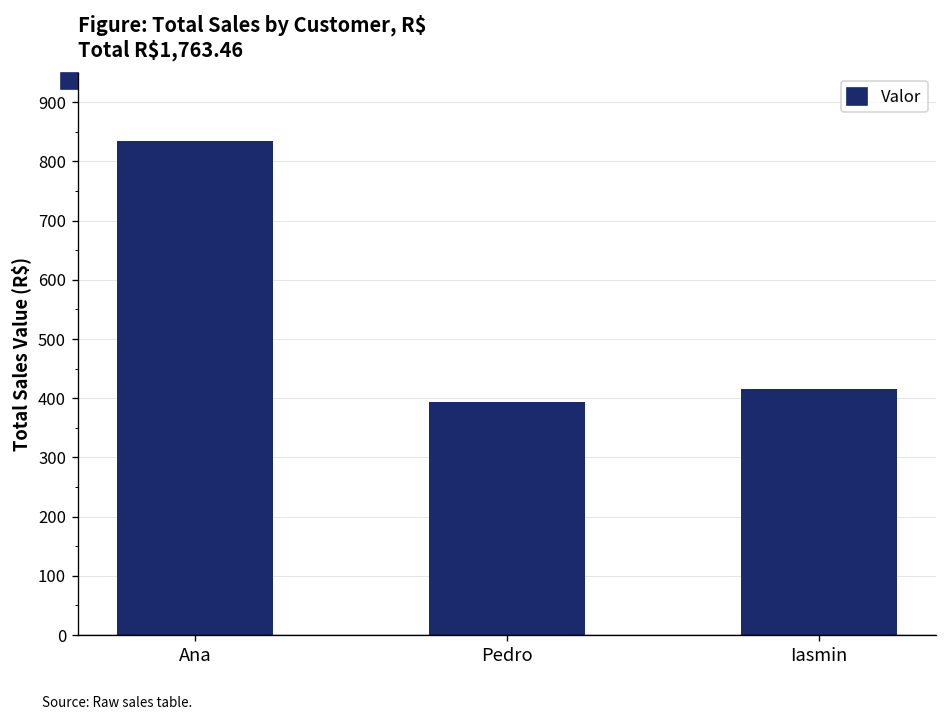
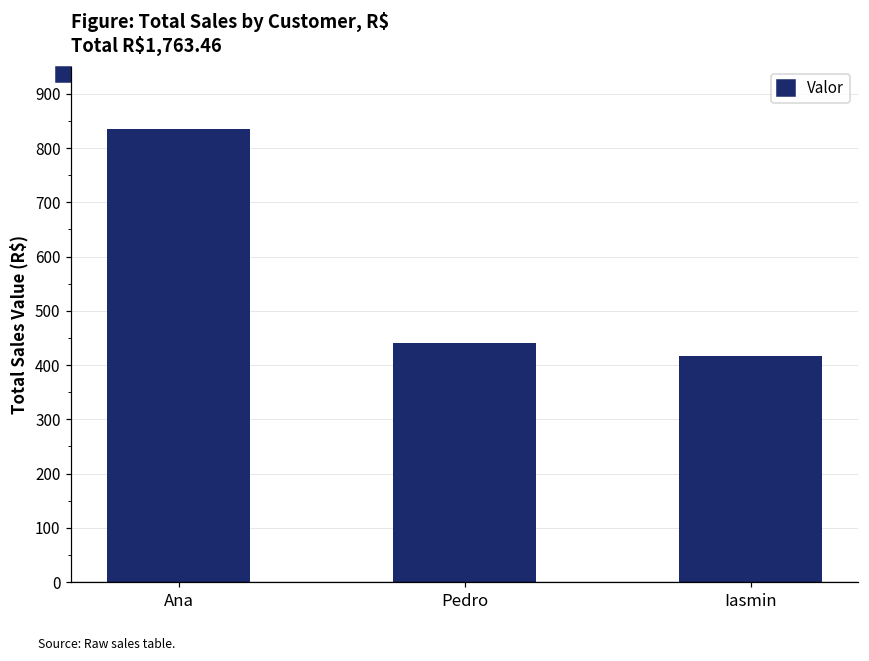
Pedro: 390 -> 440
